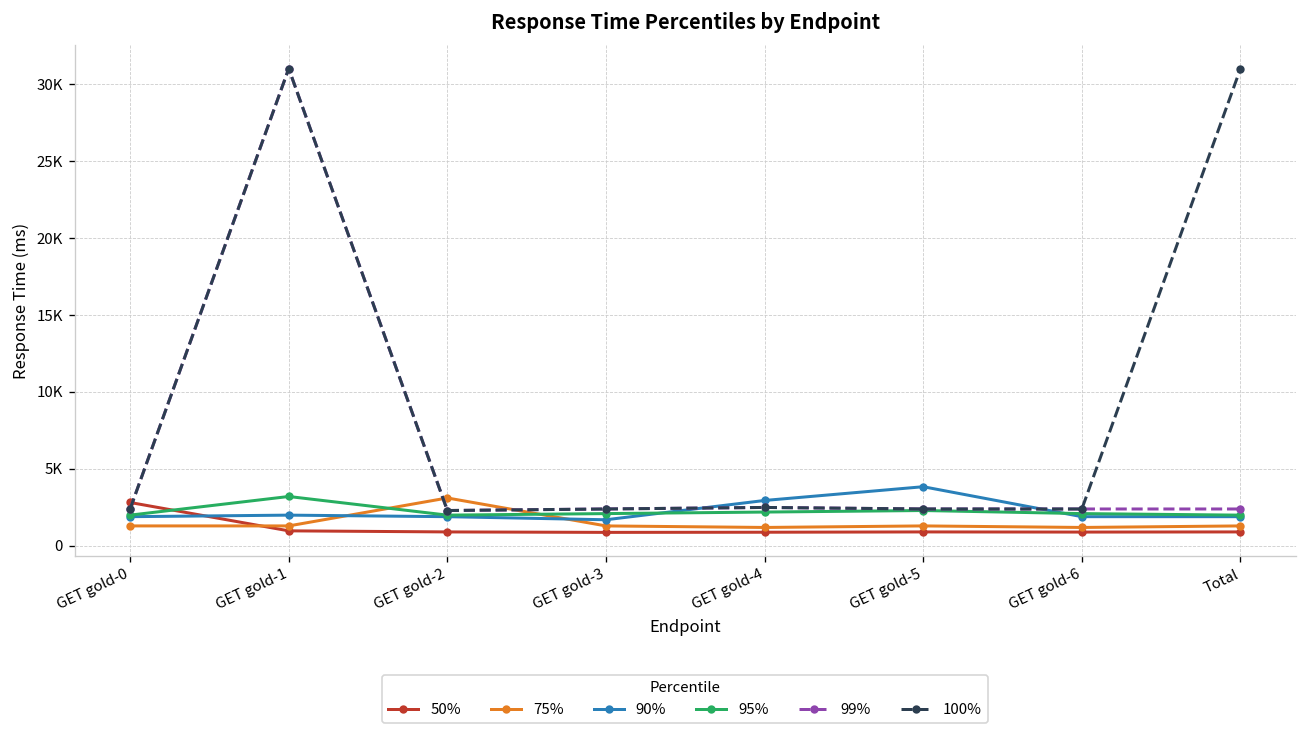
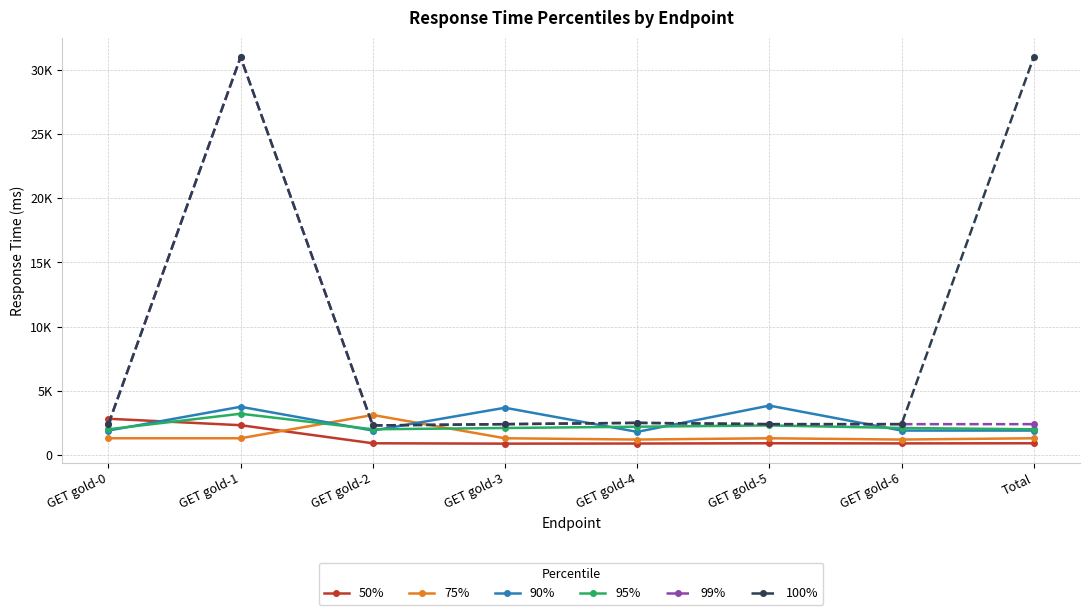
50%, GET gold-1: 1000 -> 2300
90%, GET gold-1: 2000 -> 3800
90%, GET gold-3: 1700 -> 3700
90%, GET gold-4: 3000 -> 1800
